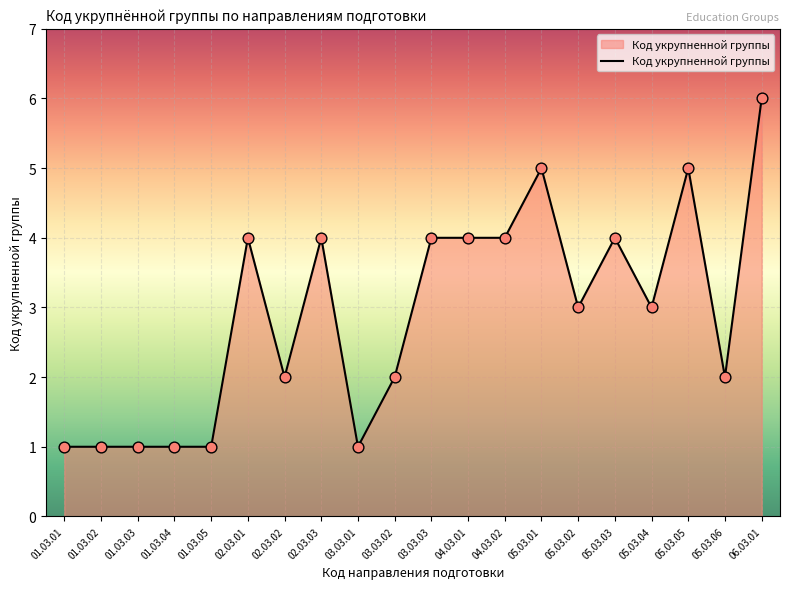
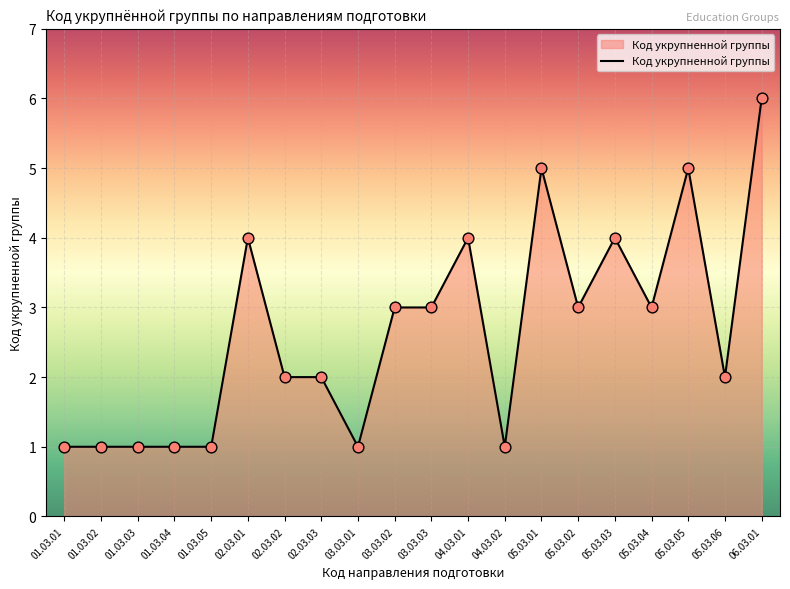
02.03.03: 4 -> 2
03.03.02: 2 -> 3
03.03.03: 4 -> 3
04.03.02: 4 -> 1
